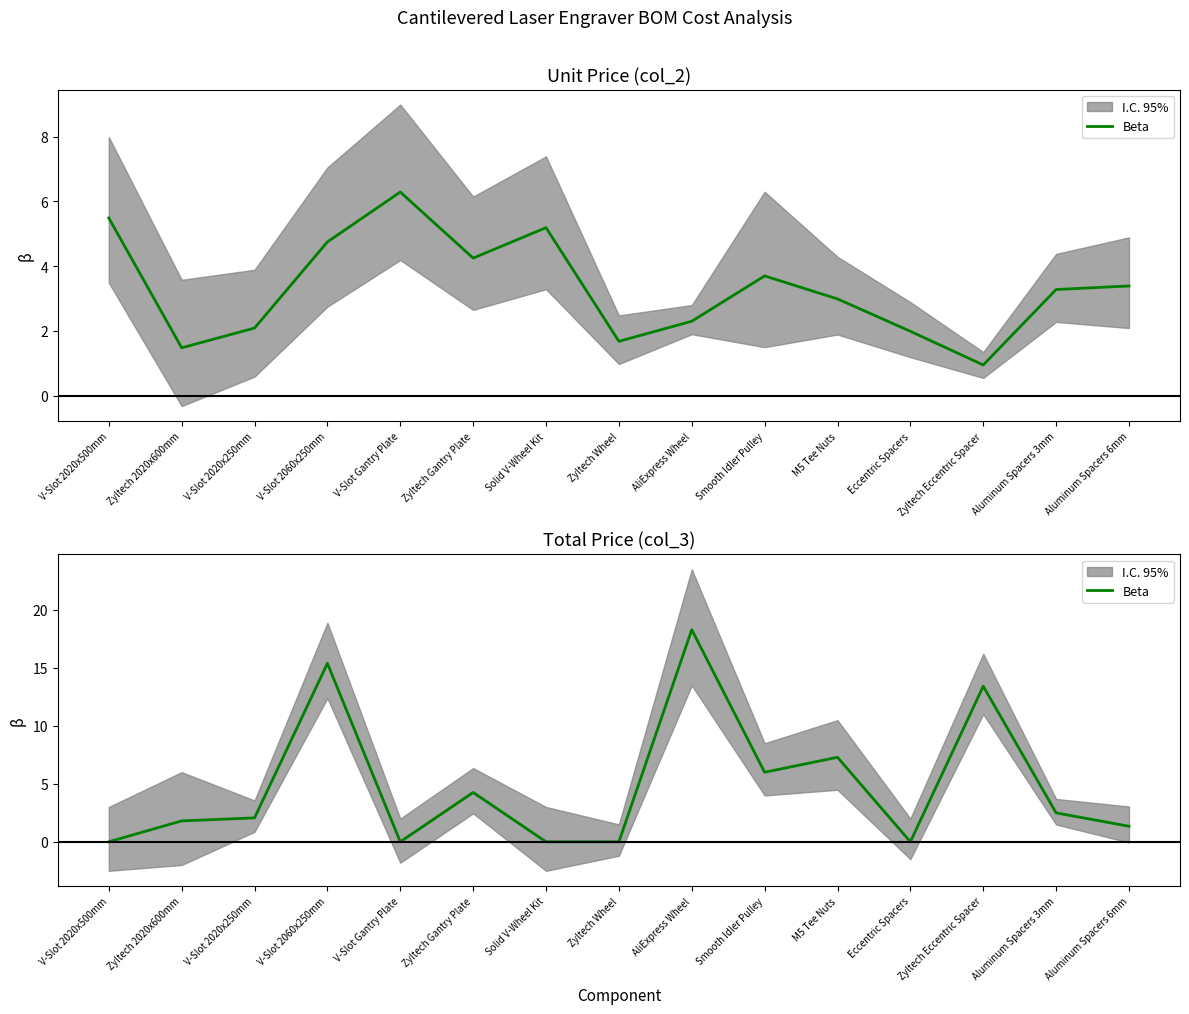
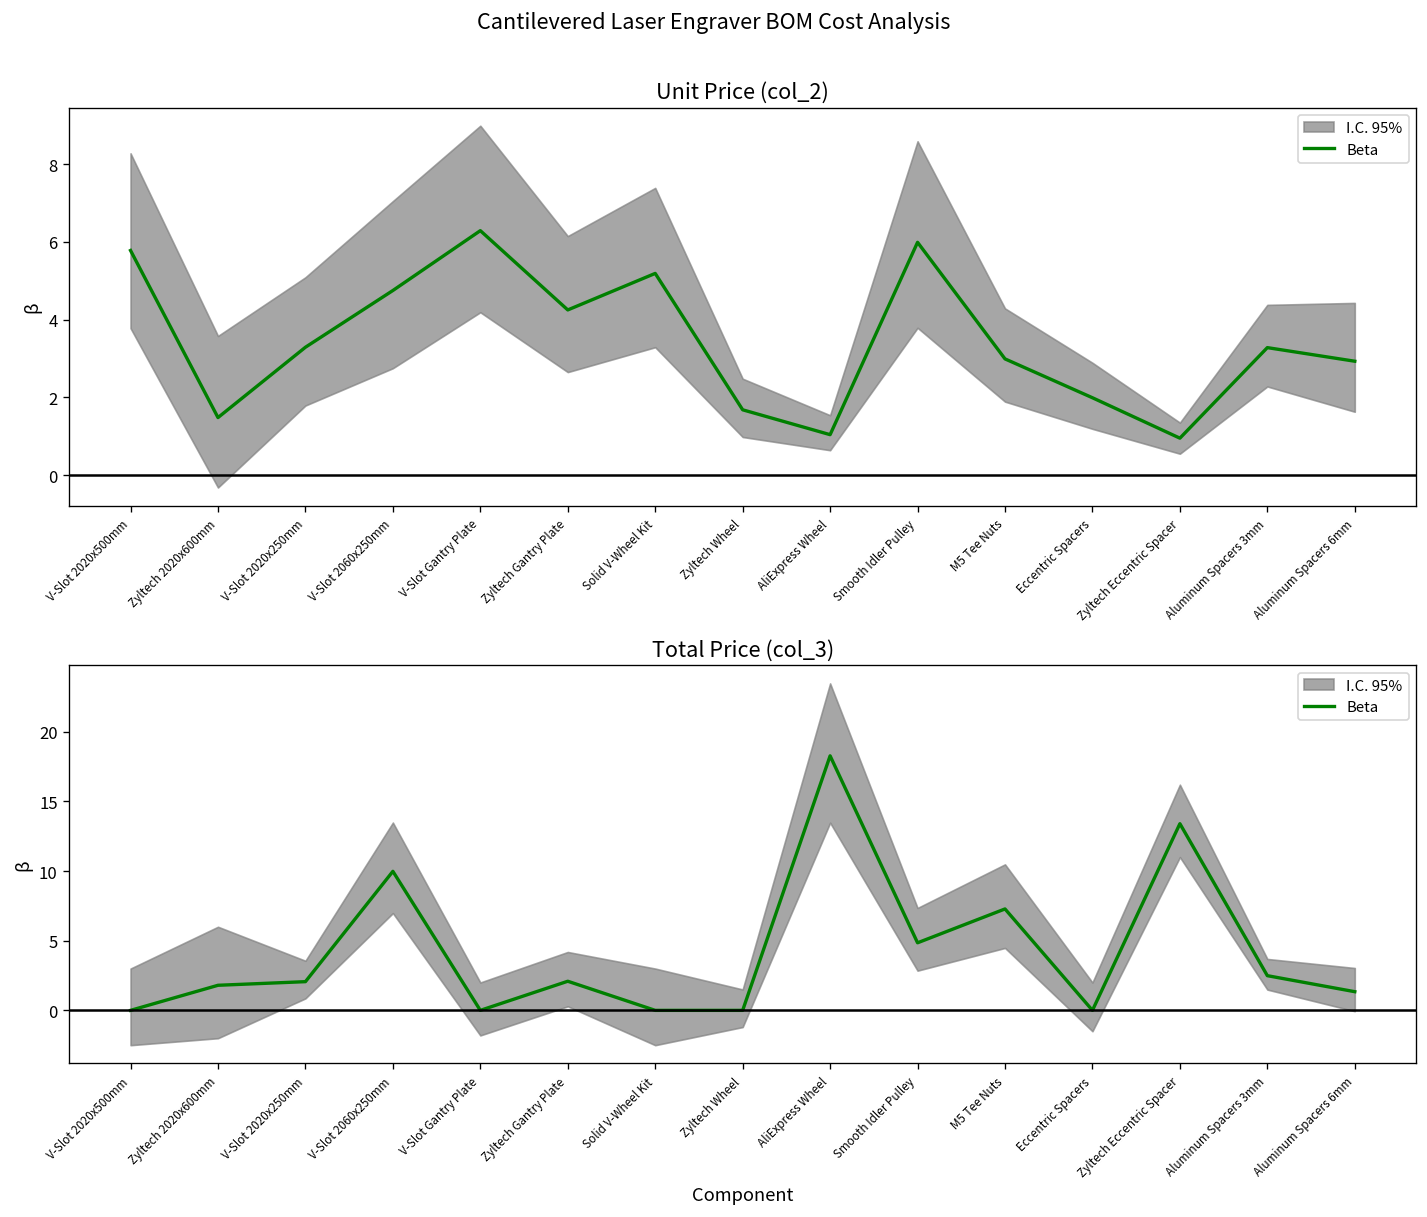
Unit Price (col_2), Beta, V-Slot 2020x500mm: 5.5 -> 5.8
Unit Price (col_2), Beta, V-Slot 2020x250mm: 2.1 -> 3.3
Unit Price (col_2), Beta, AliExpress Wheel: 2.3 -> 1.0
Unit Price (col_2), Beta, Smooth Idler Pulley: 3.7 -> 6.0
Unit Price (col_2), Beta, Aluminum Spacers 6mm: 3.4 -> 2.9
Total Price (col_3), Beta, V-Slot 2060x250mm: 15.4 -> 10.0
Total Price (col_3), Beta, Zyltech Gantry Plate: 4.3 -> 2.1
Total Price (col_3), Beta, Smooth Idler Pulley: 6.0 -> 4.9
